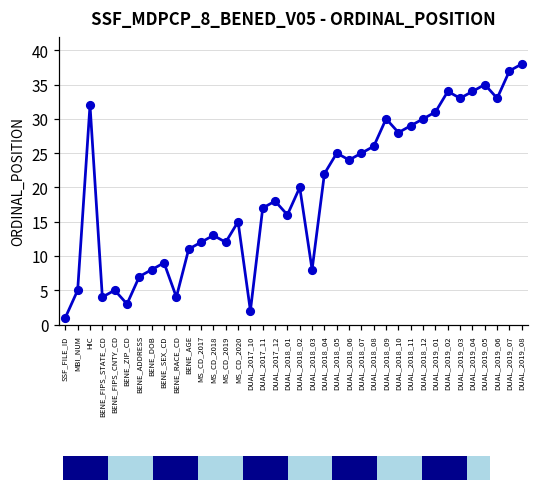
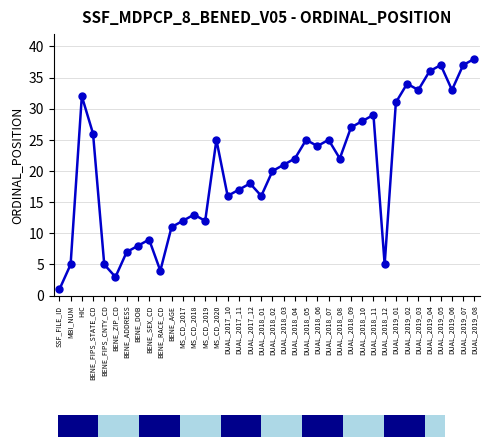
SSF_MDPCP_8_BENED_V05 - ORDINAL_POSITION, BENE_FIPS_STATE_CD: 4 -> 26
SSF_MDPCP_8_BENED_V05 - ORDINAL_POSITION, MS_CD_2020: 15 -> 25
SSF_MDPCP_8_BENED_V05 - ORDINAL_POSITION, DUAL_2017_10: 2 -> 16
SSF_MDPCP_8_BENED_V05 - ORDINAL_POSITION, DUAL_2018_03: 8 -> 21
SSF_MDPCP_8_BENED_V05 - ORDINAL_POSITION, DUAL_2018_08: 26 -> 22
SSF_MDPCP_8_BENED_V05 - ORDINAL_POSITION, DUAL_2018_09: 30 -> 27
SSF_MDPCP_8_BENED_V05 - ORDINAL_POSITION, DUAL_2018_12: 30 -> 5
SSF_MDPCP_8_BENED_V05 - ORDINAL_POSITION, DUAL_2019_04: 34 -> 36
SSF_MDPCP_8_BENED_V05 - ORDINAL_POSITION, DUAL_2019_05: 35 -> 37
